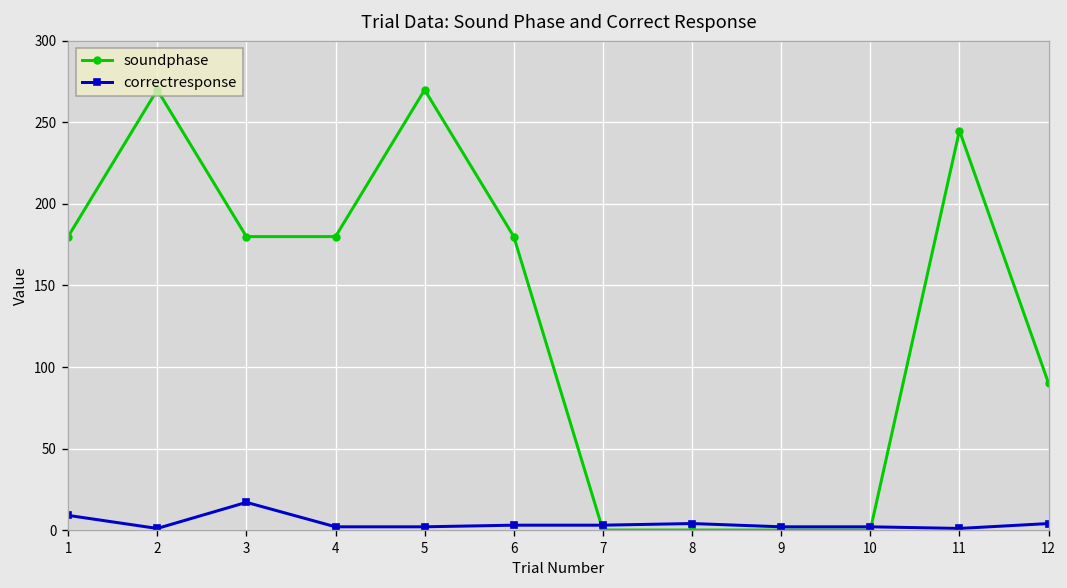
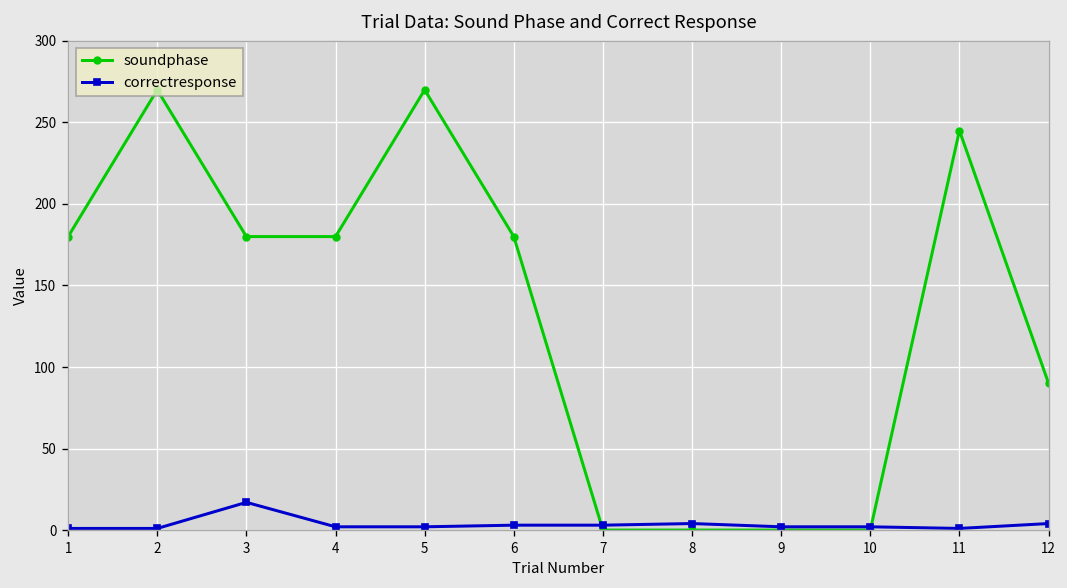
correctresponse, 1: 9 -> 1
